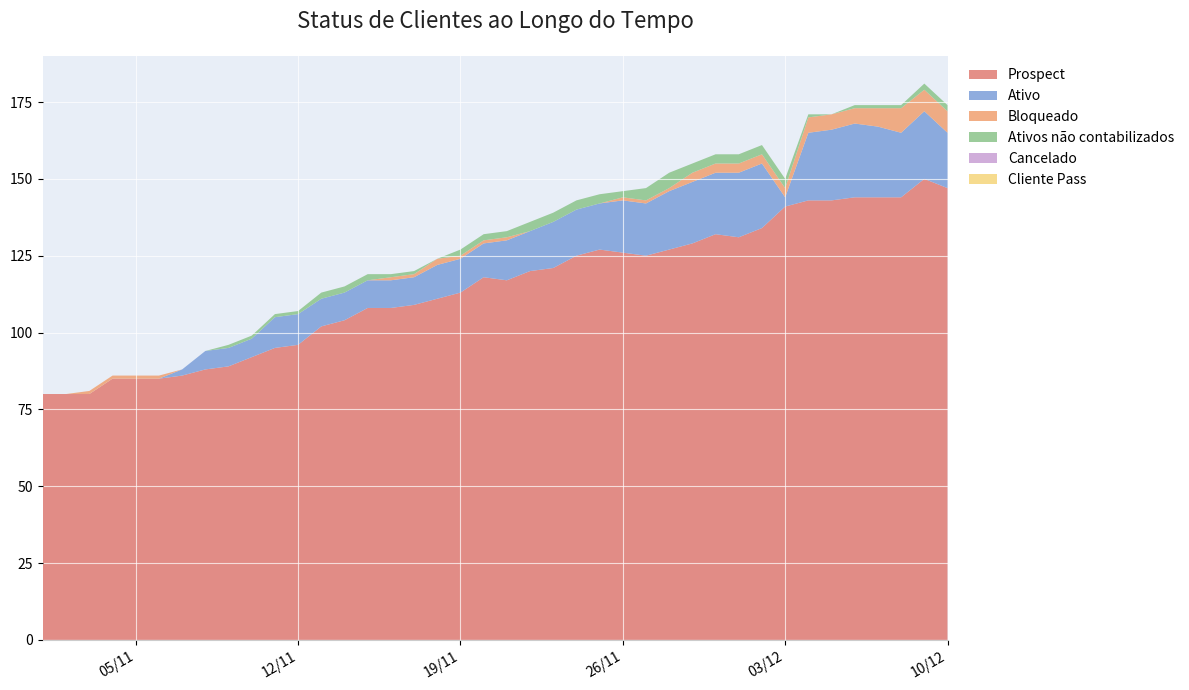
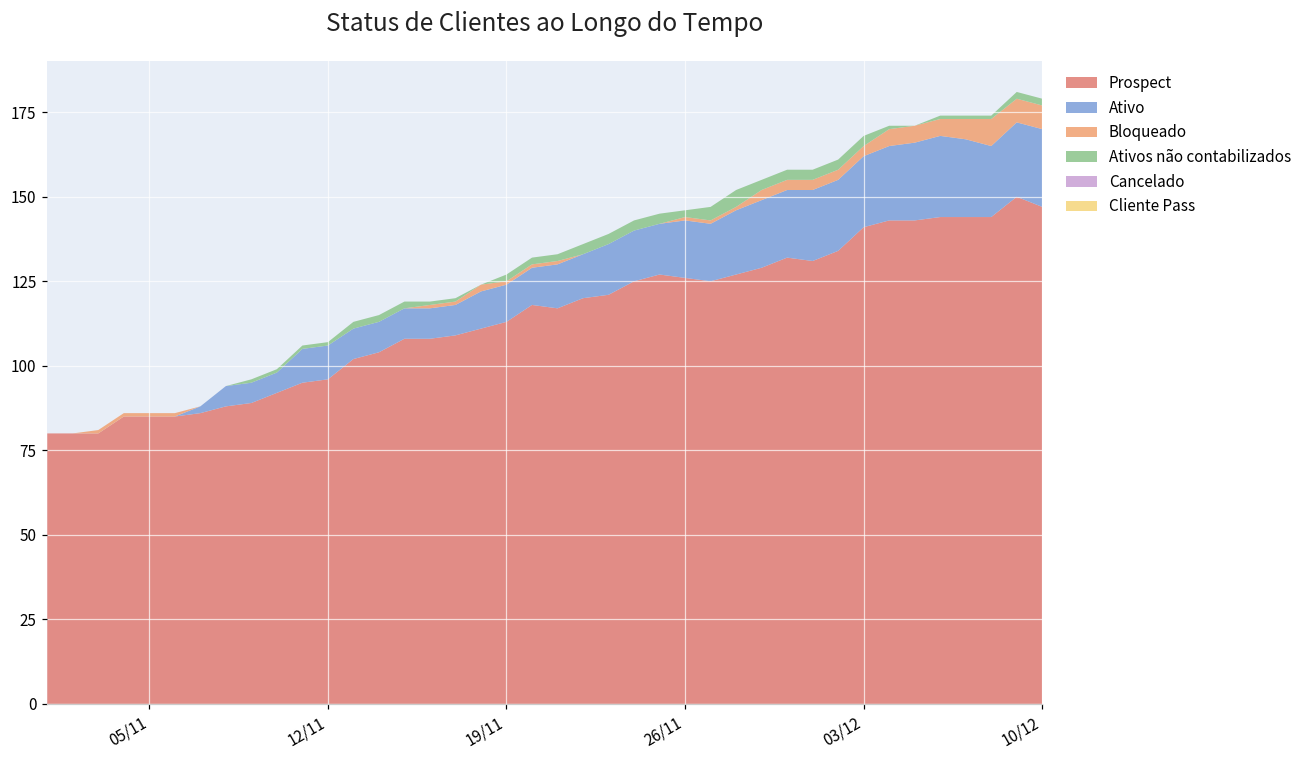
Ativo, 03/12: 3 -> 21
Ativo, 10/12: 18 -> 23
